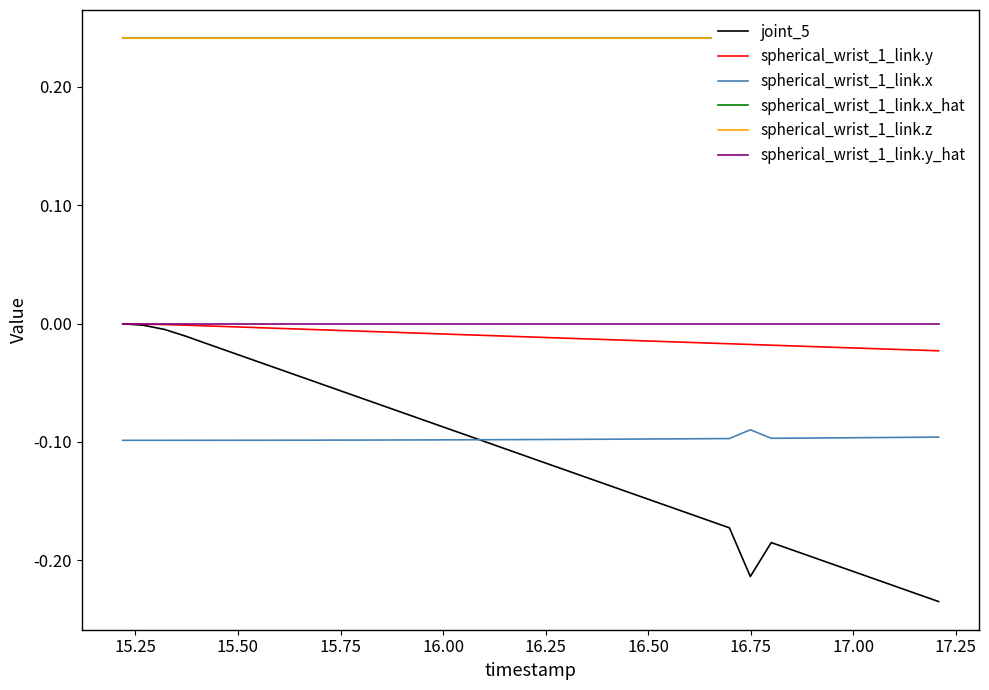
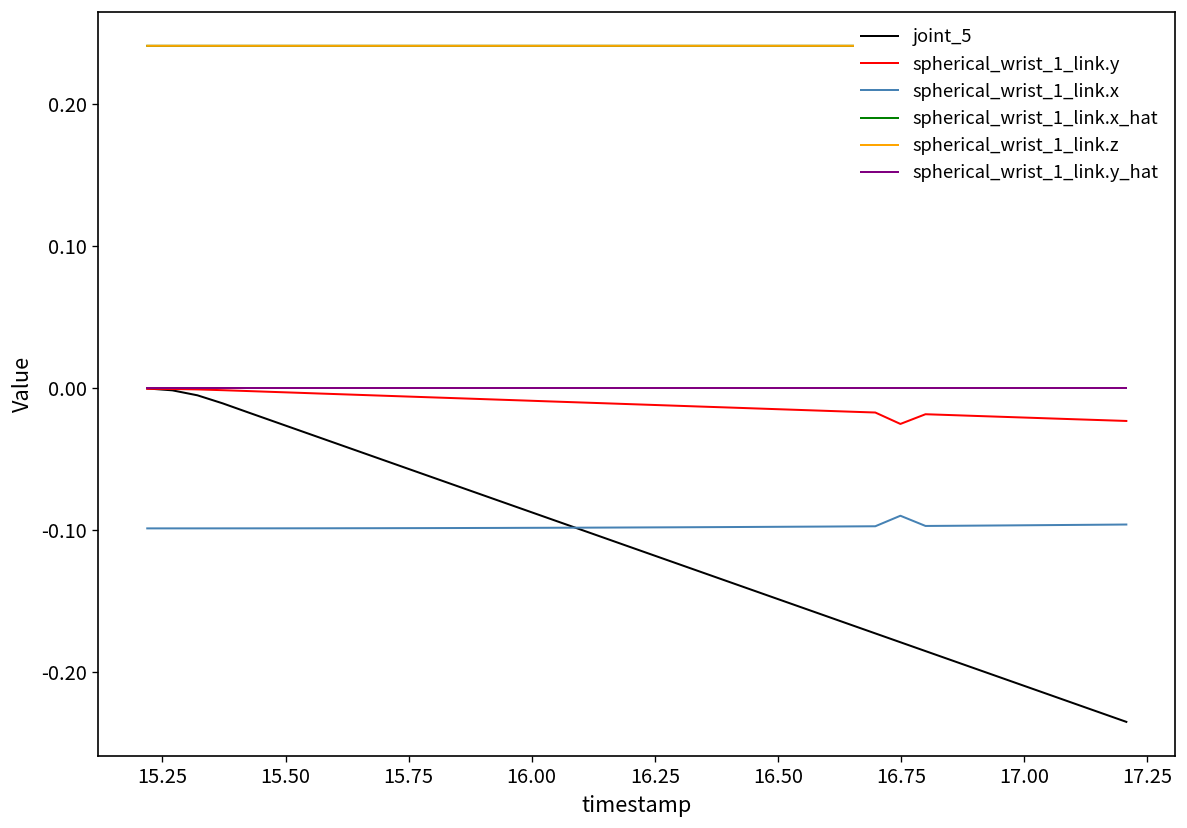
joint_5, 16.75: -0.214 -> -0.179
spherical_wrist_1_link.y, 16.75: -0.018 -> -0.025
